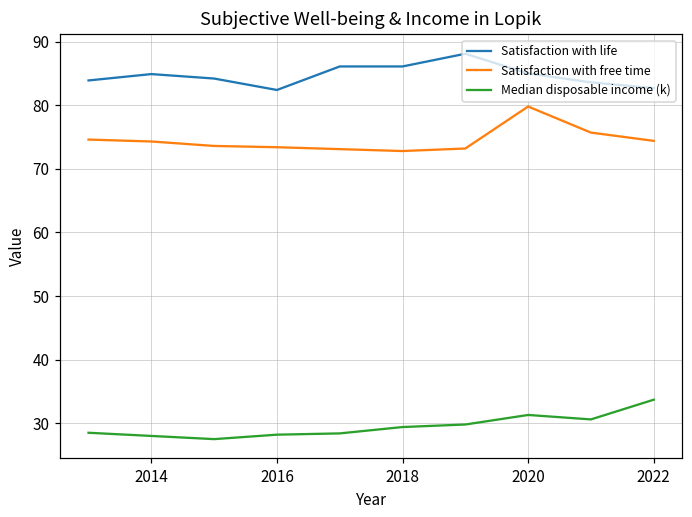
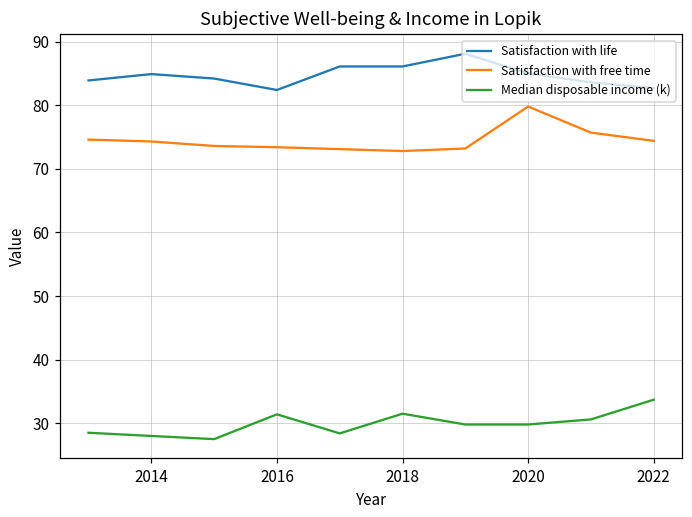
Median disposable income (k), 2016: 28 -> 31
Median disposable income (k), 2018: 29 -> 32
Median disposable income (k), 2020: 31 -> 30
